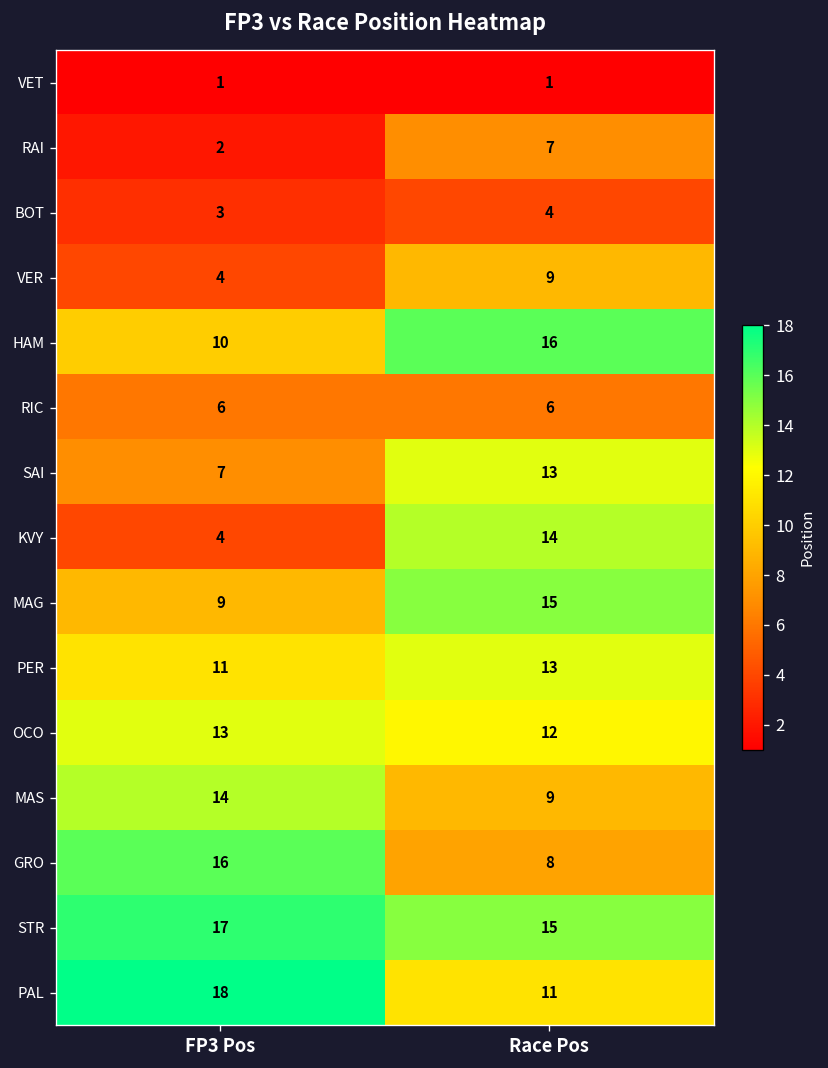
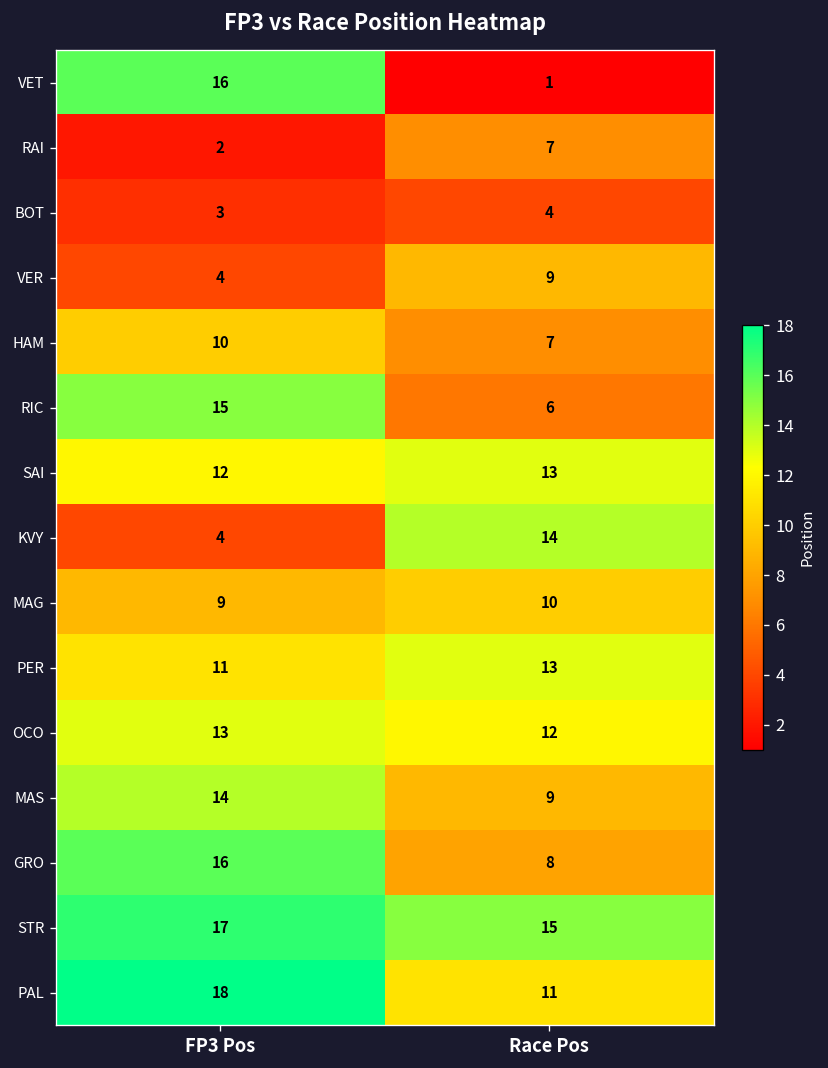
VET, FP3 Pos: 1 -> 16
HAM, Race Pos: 16 -> 7
RIC, FP3 Pos: 6 -> 15
SAI, FP3 Pos: 7 -> 12
MAG, Race Pos: 15 -> 10
